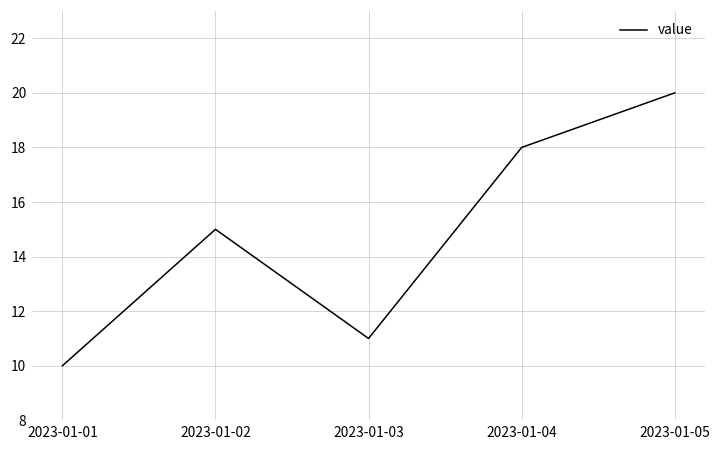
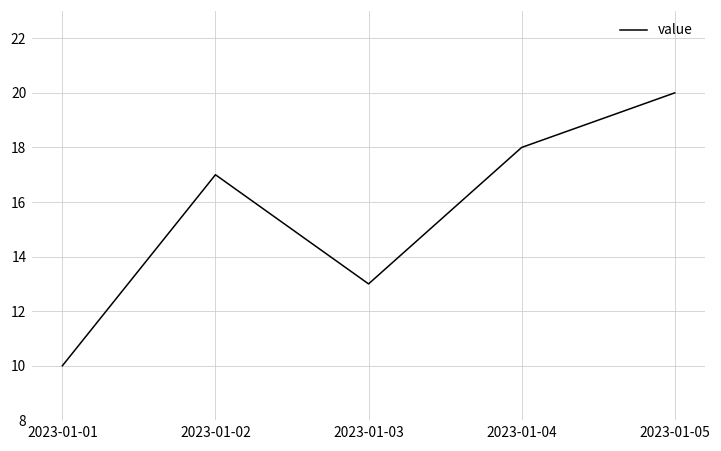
2023-01-02: 15 -> 17
2023-01-03: 11 -> 13
